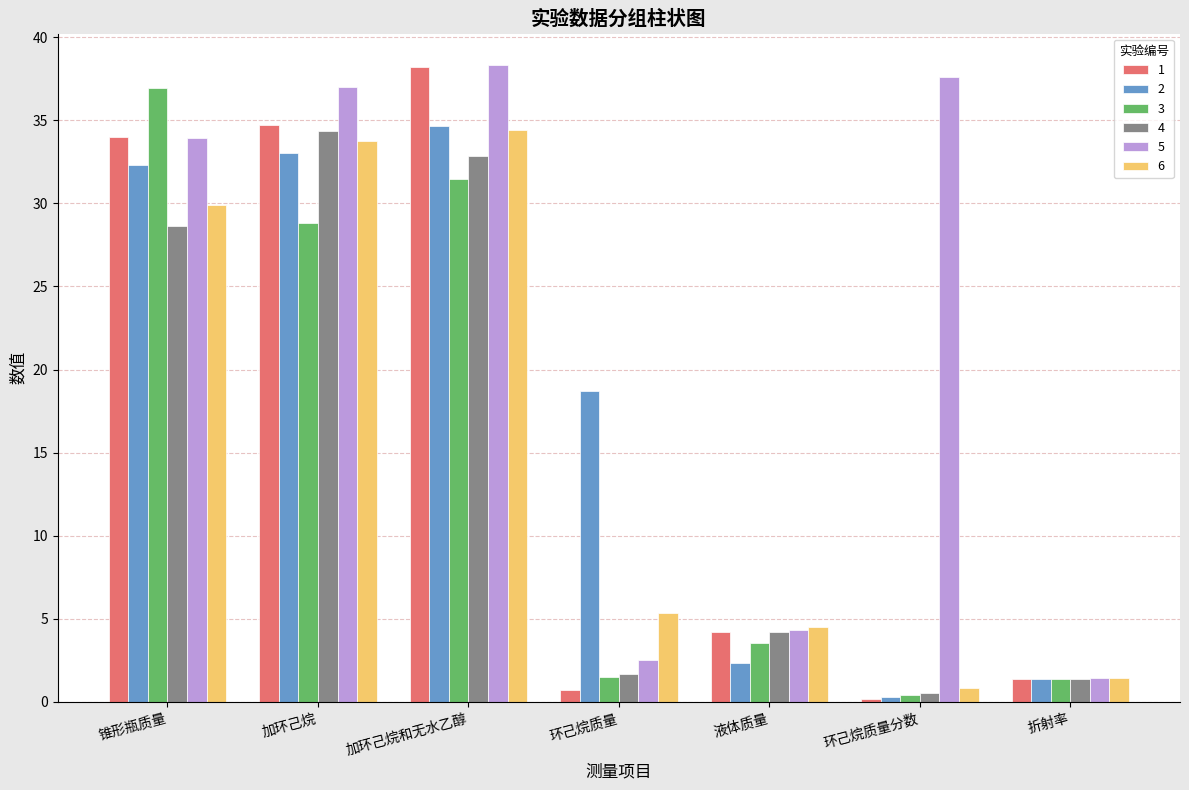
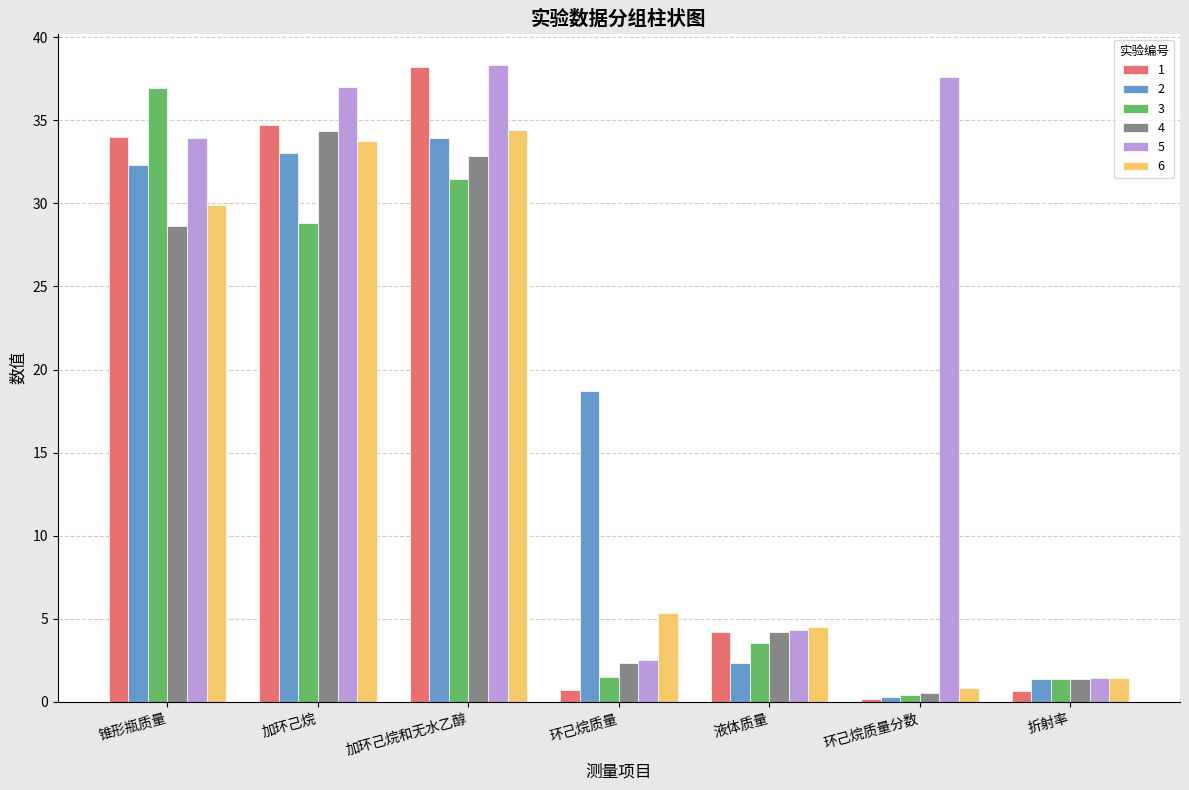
2, 加环己烷和无水乙醇: 34.6 -> 33.9
4, 环己烷质量: 1.7 -> 2.3
1, 折射率: 1.4 -> 0.6
